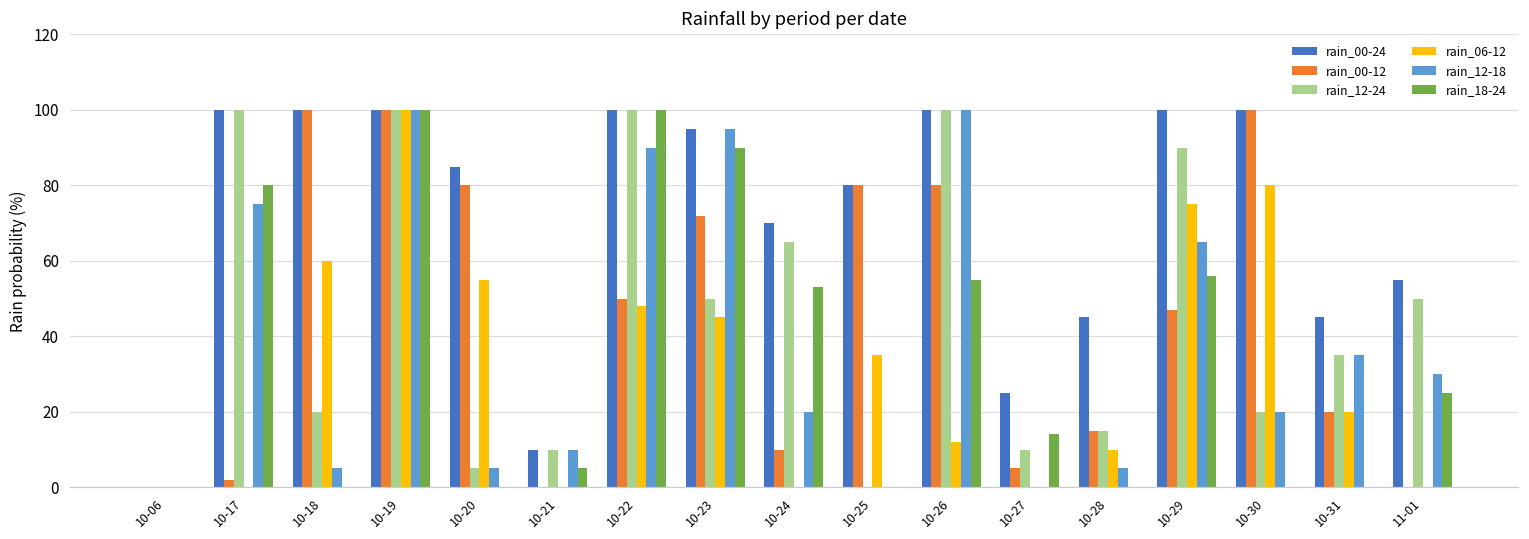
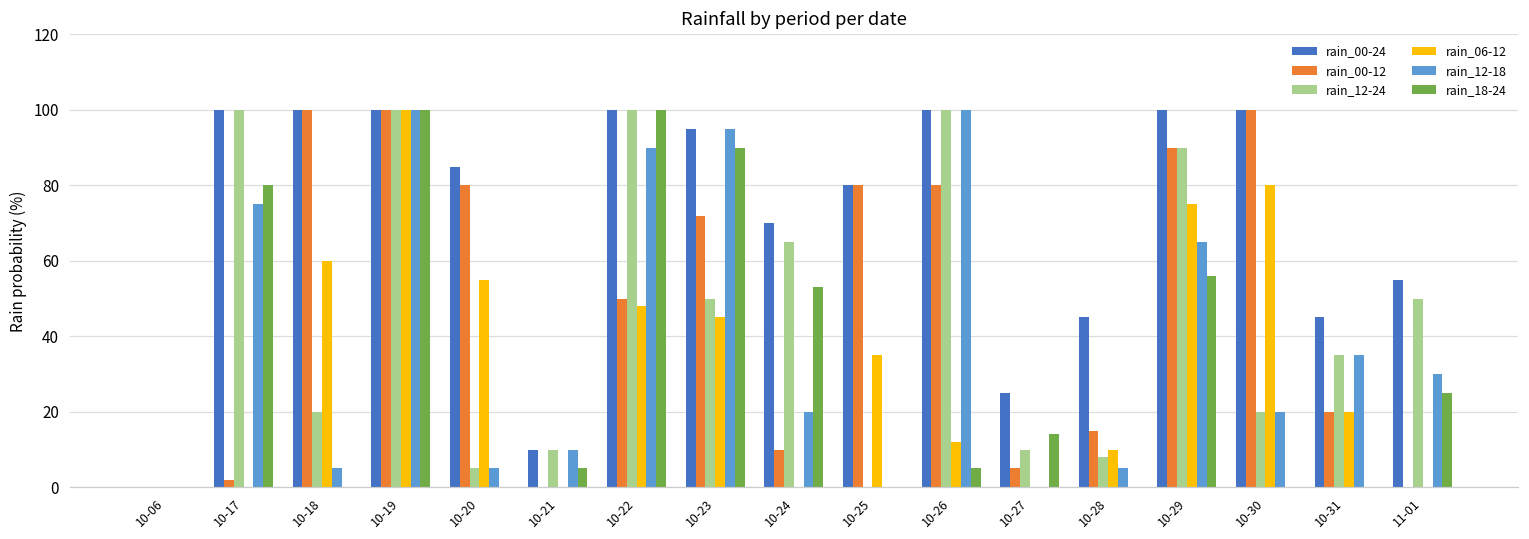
rain_18-24, 10-26: 55 -> 5
rain_12-24, 10-28: 15 -> 8
rain_00-12, 10-29: 47 -> 90
